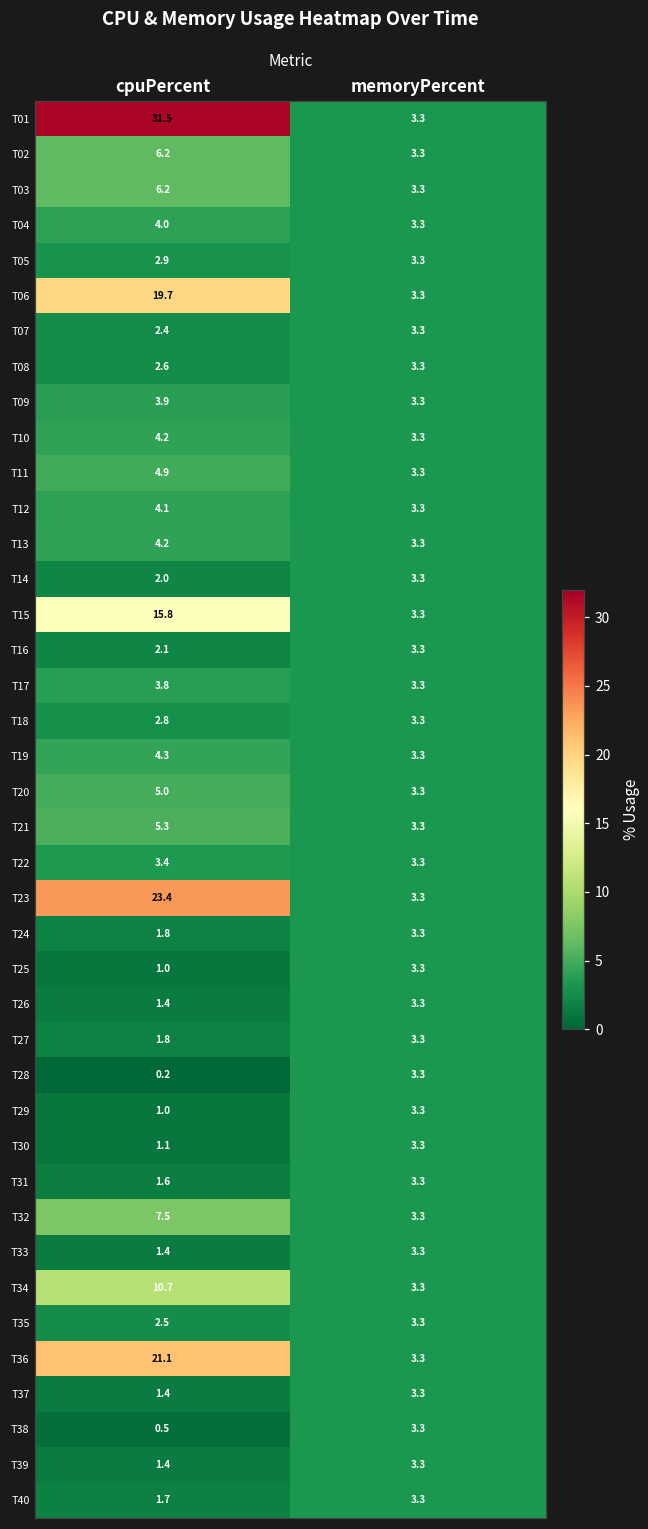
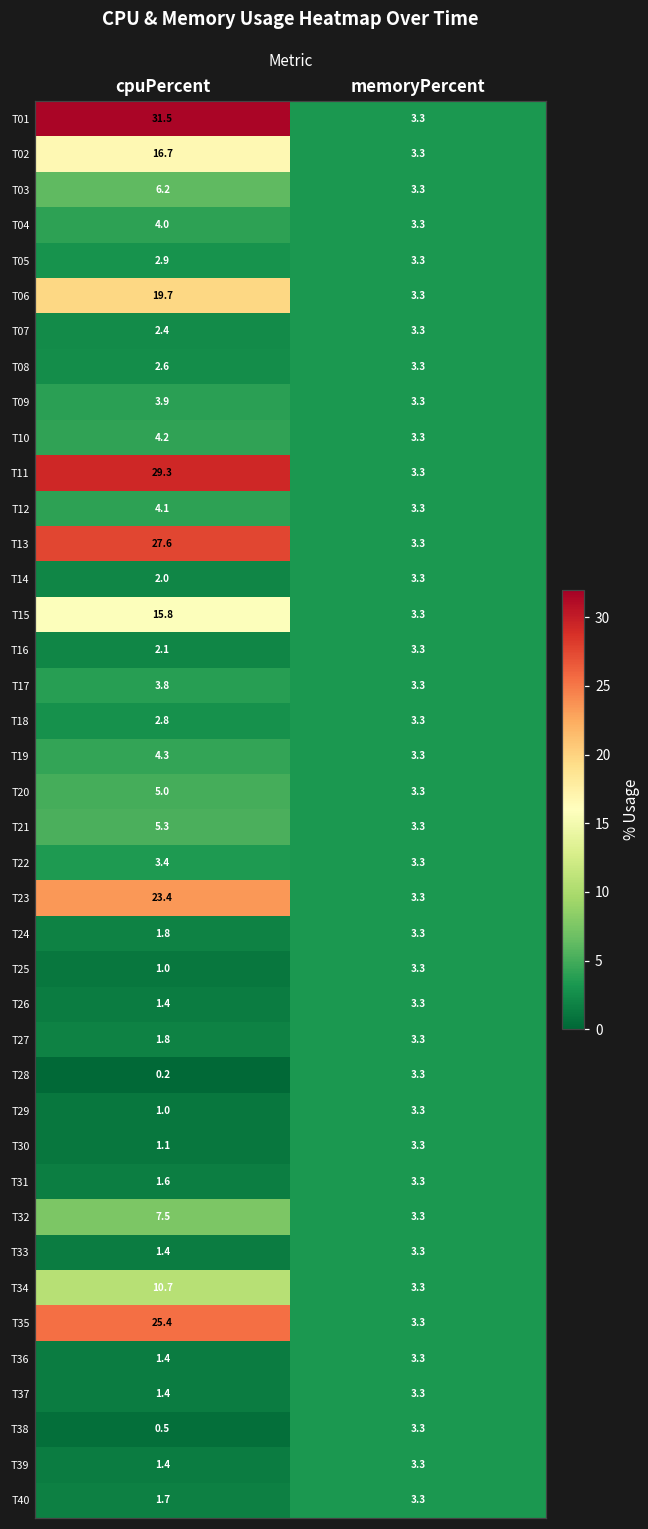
T02, cpuPercent: 6.2 -> 16.7
T11, cpuPercent: 4.9 -> 29.3
T13, cpuPercent: 4.2 -> 27.6
T35, cpuPercent: 2.5 -> 25.4
T36, cpuPercent: 21.1 -> 1.4
